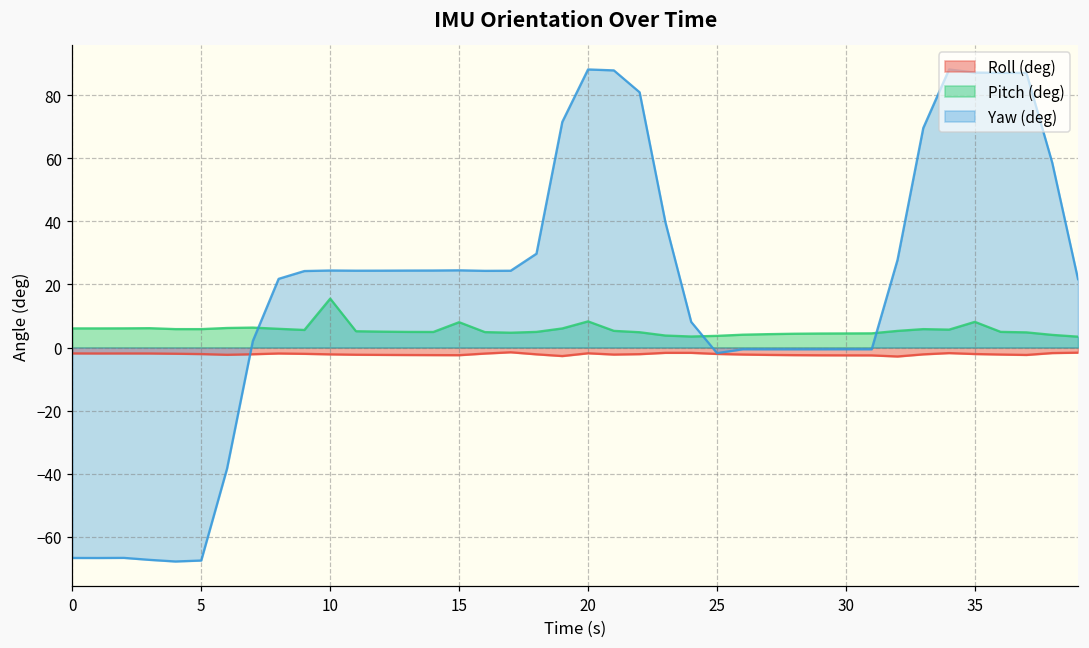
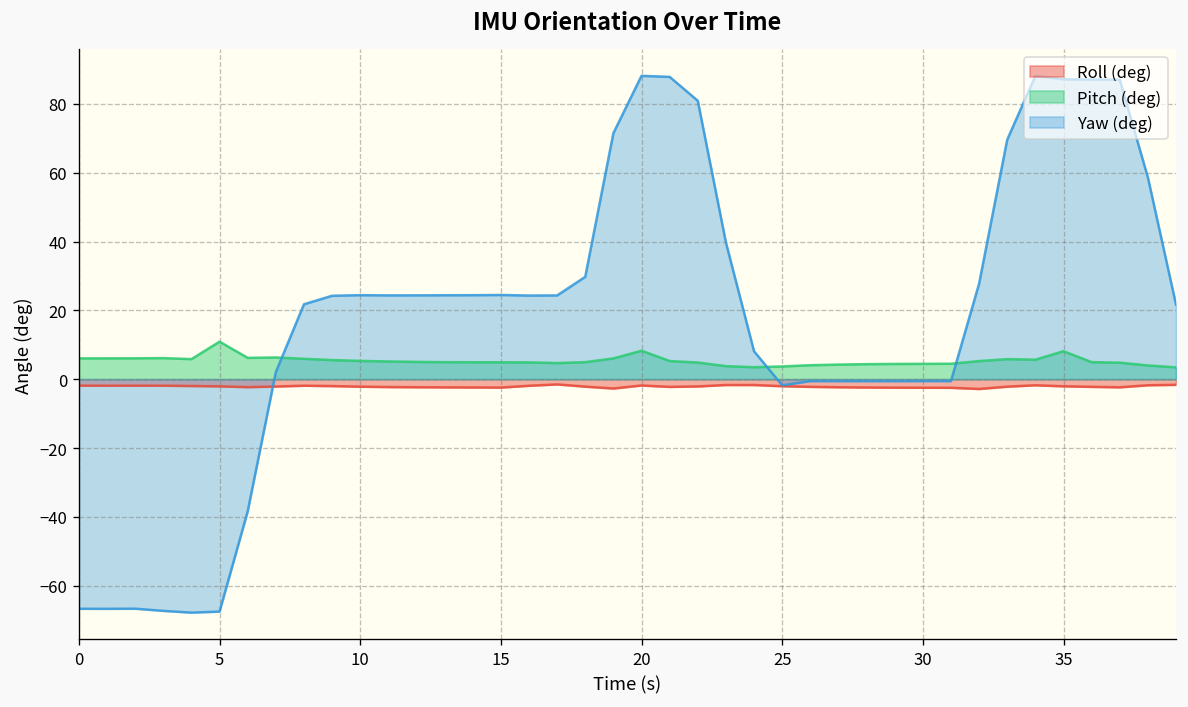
Pitch (deg), 5: 6 -> 11
Pitch (deg), 10: 15 -> 5
Pitch (deg), 15: 8 -> 5
